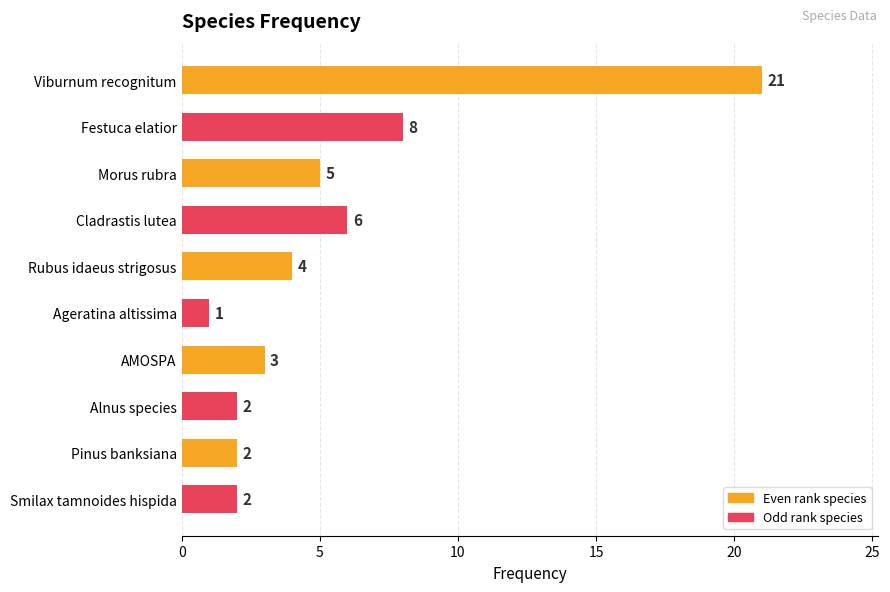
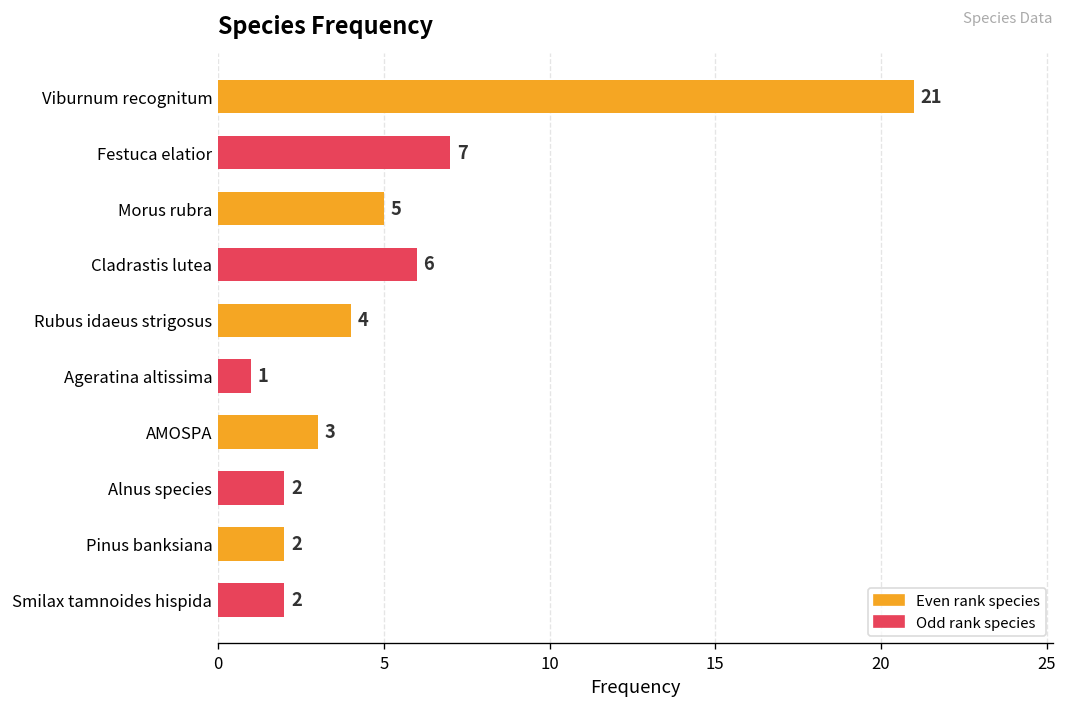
Festuca elatior: 8 -> 7
